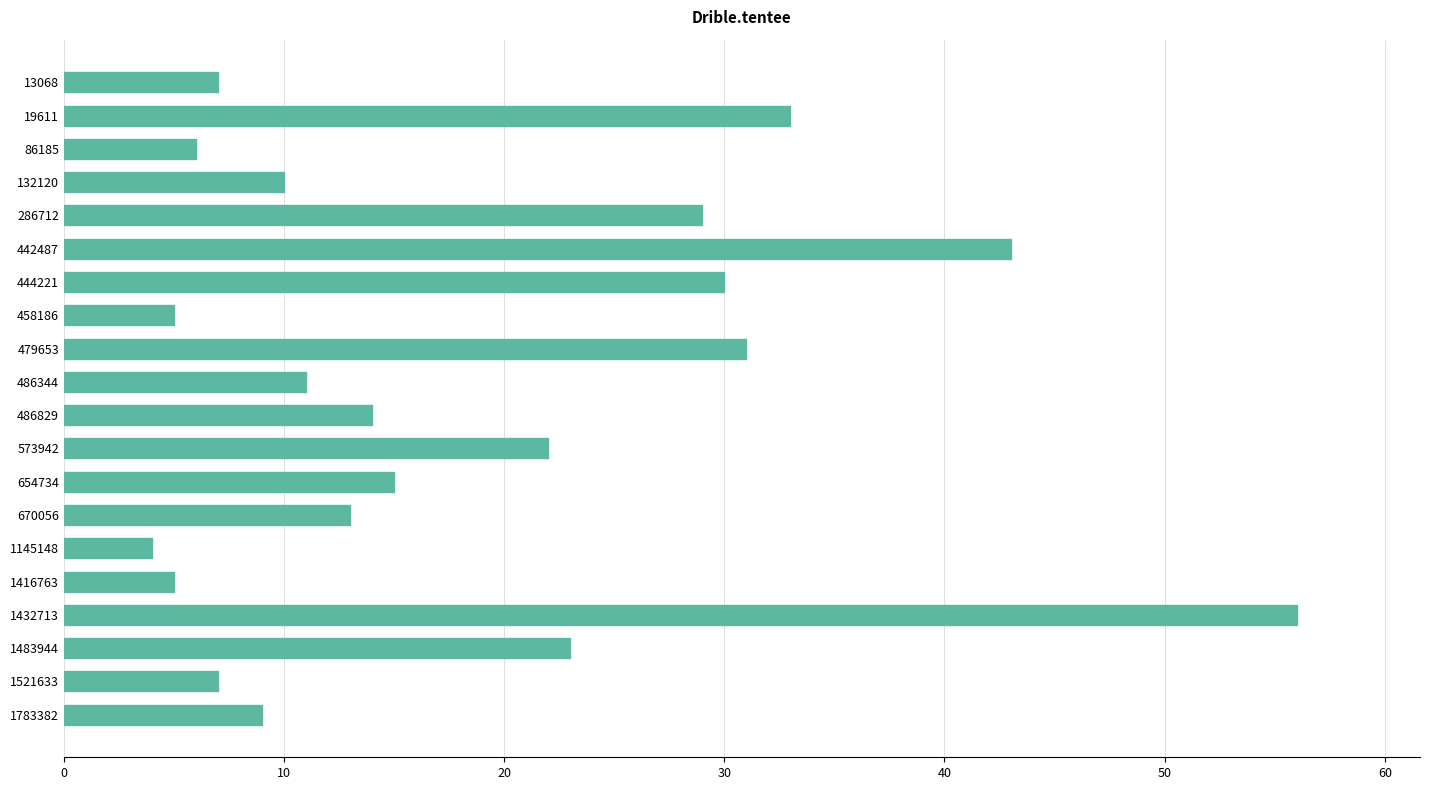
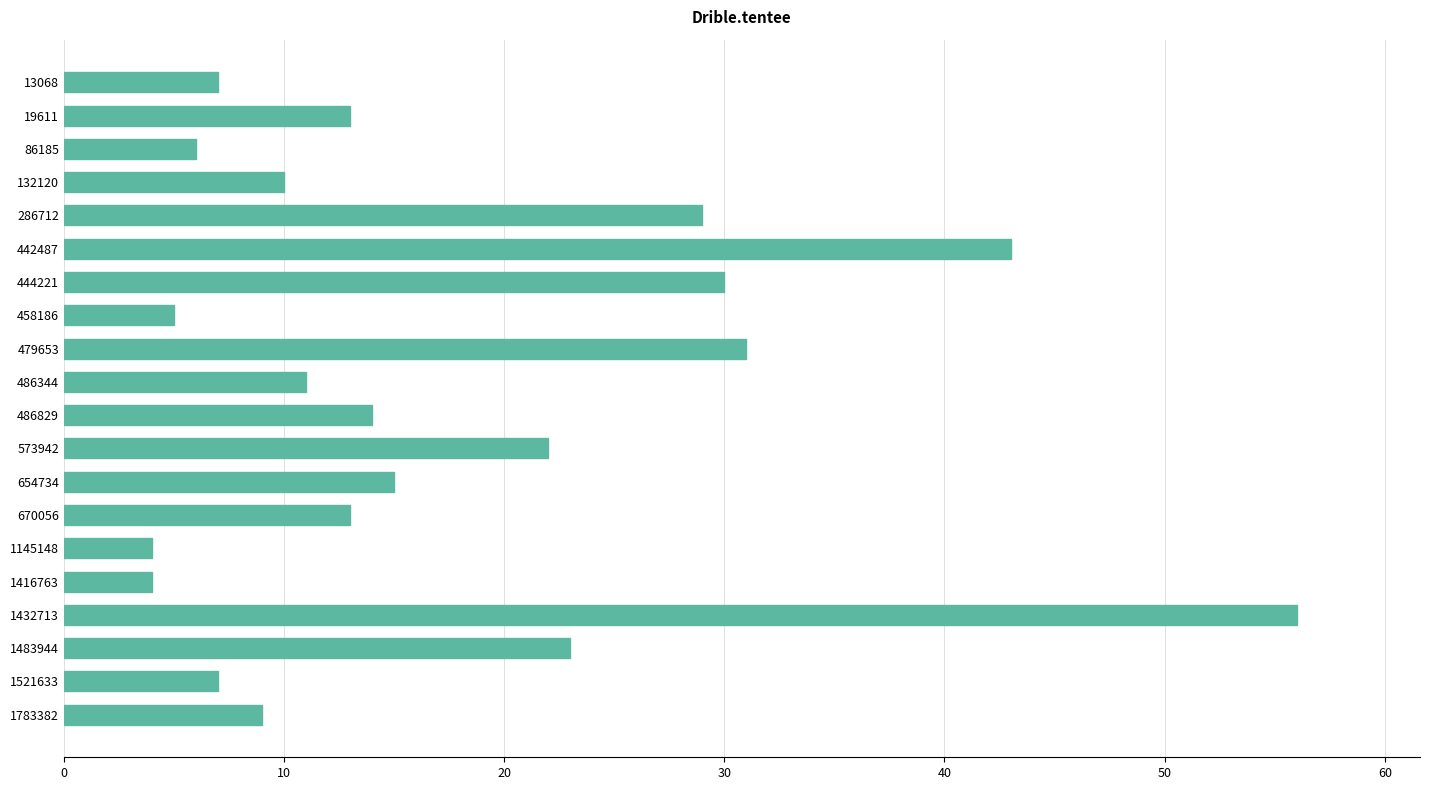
19611: 33 -> 13
1416763: 5 -> 4
